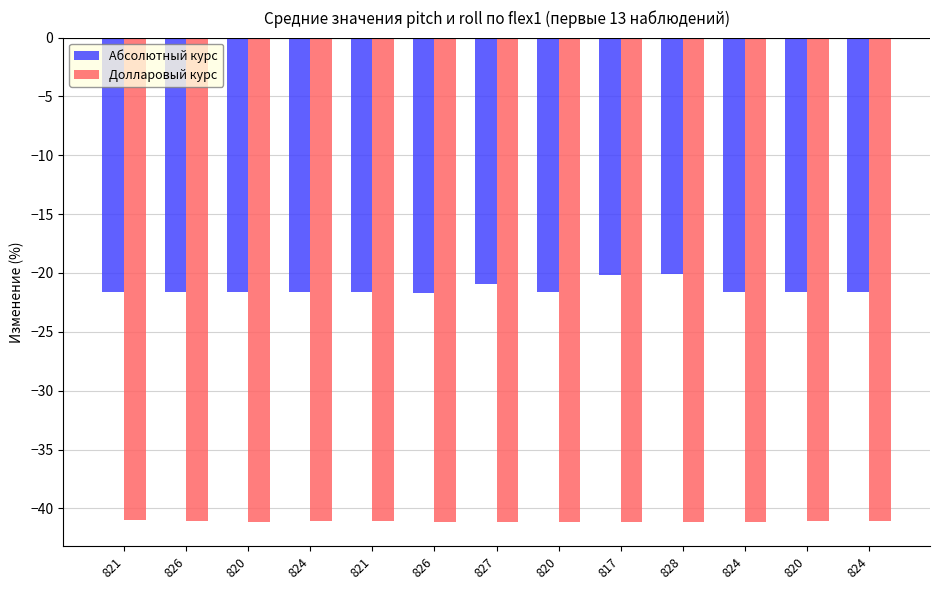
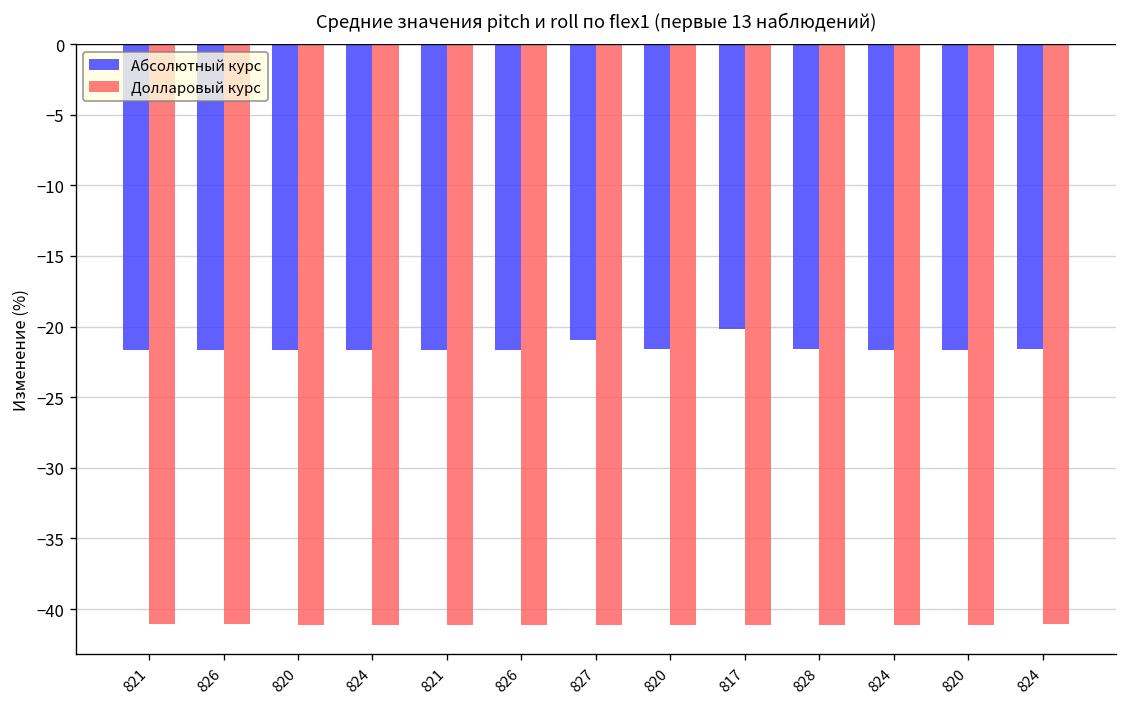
Абсолютный курс, 828: -20.1 -> -21.6
